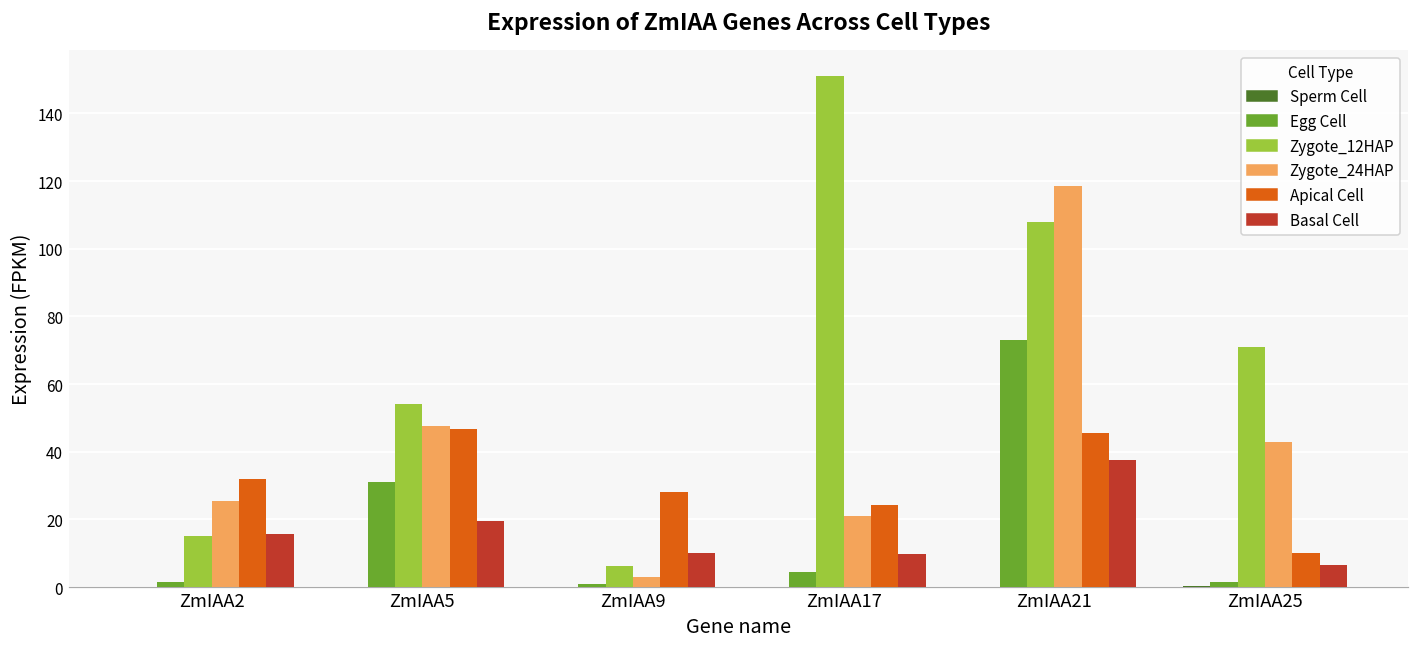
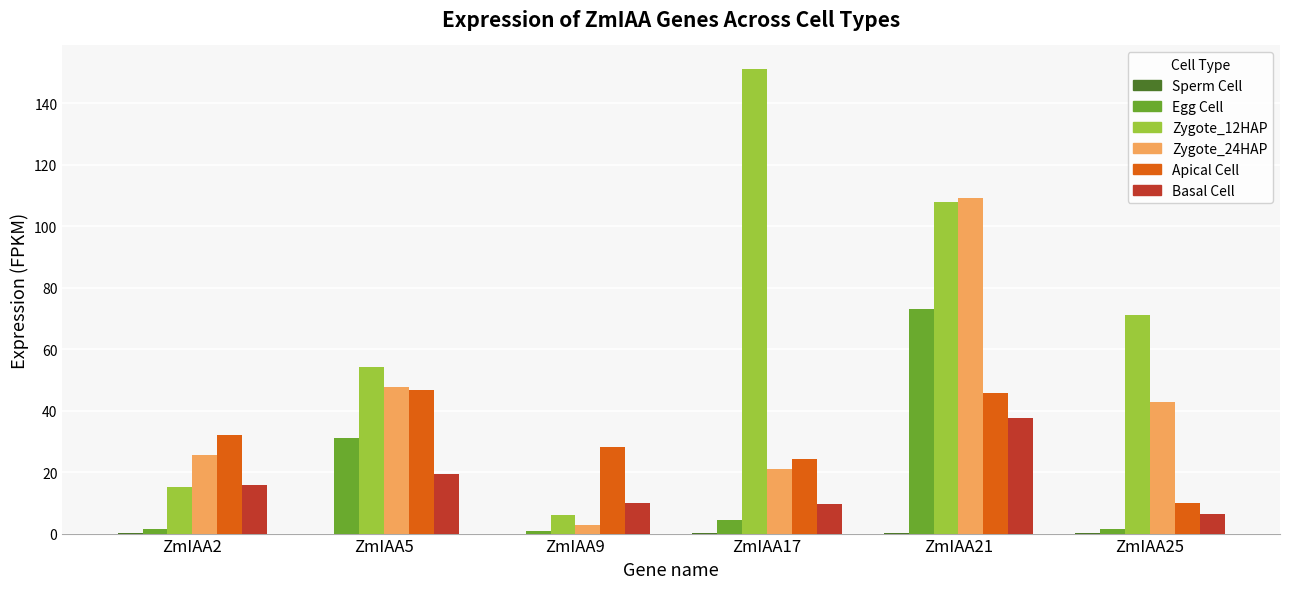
Zygote_24HAP, ZmIAA21: 119 -> 109
